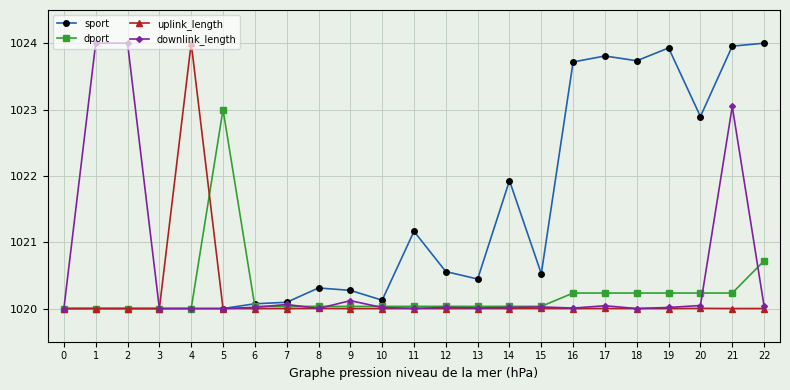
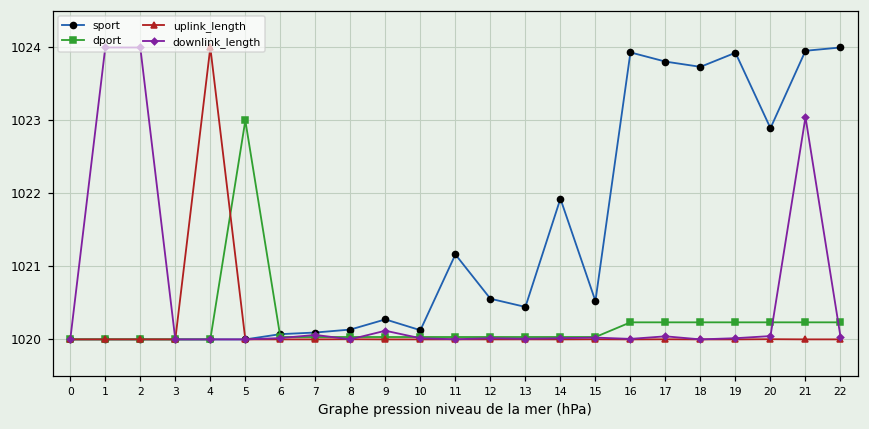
sport, 8: 1020.3 -> 1020.1
sport, 16: 1023.7 -> 1023.9
dport, 22: 1020.7 -> 1020.2
